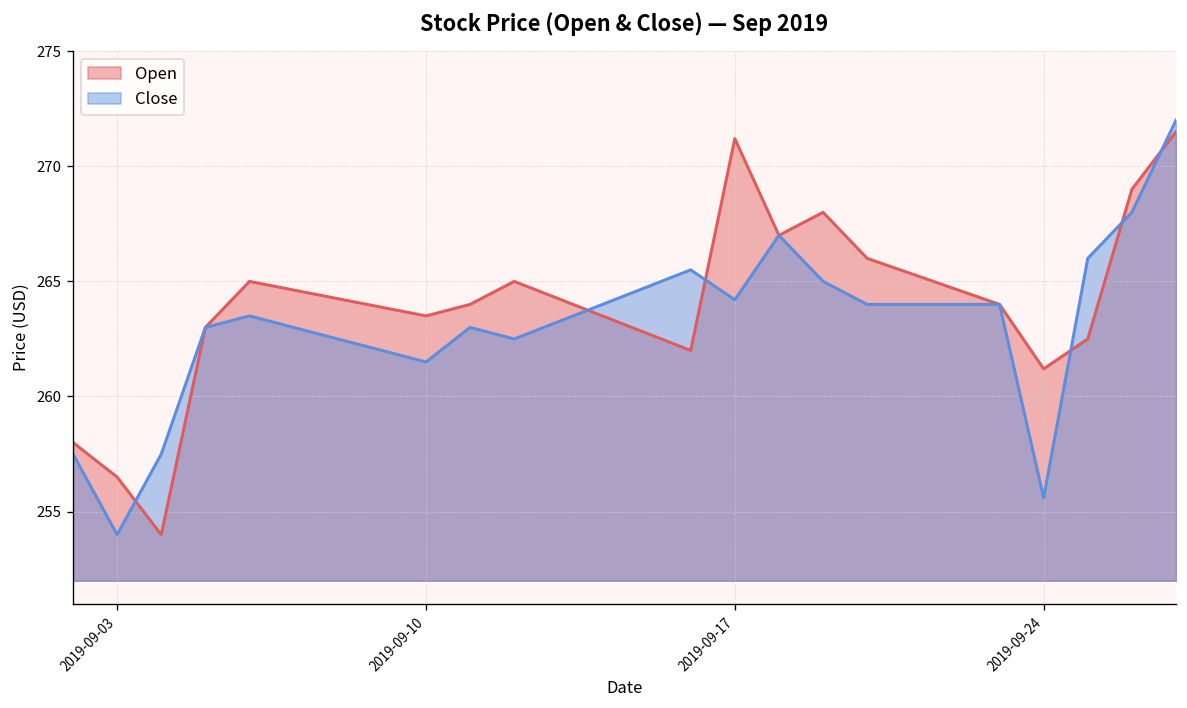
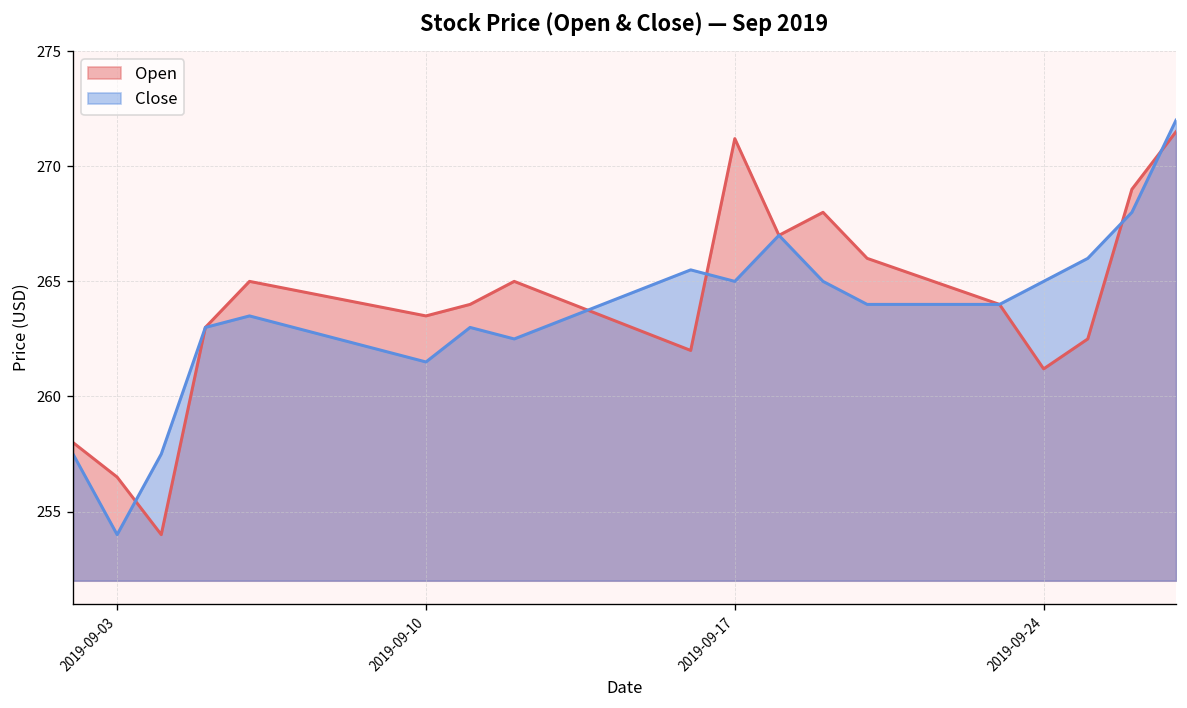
Close, 2019-09-17: 264.2 -> 265.0
Close, 2019-09-24: 255.6 -> 265.0
